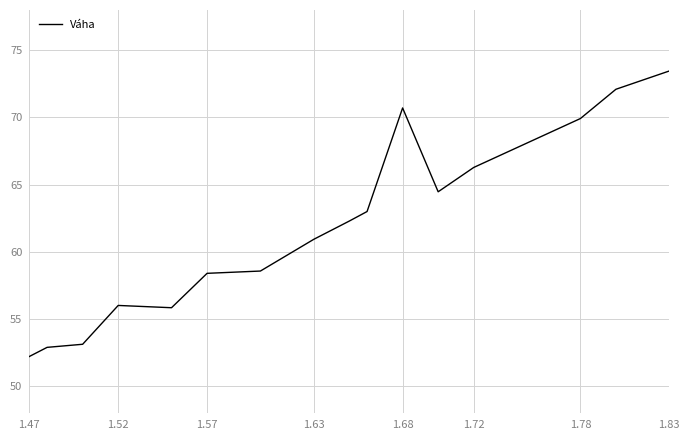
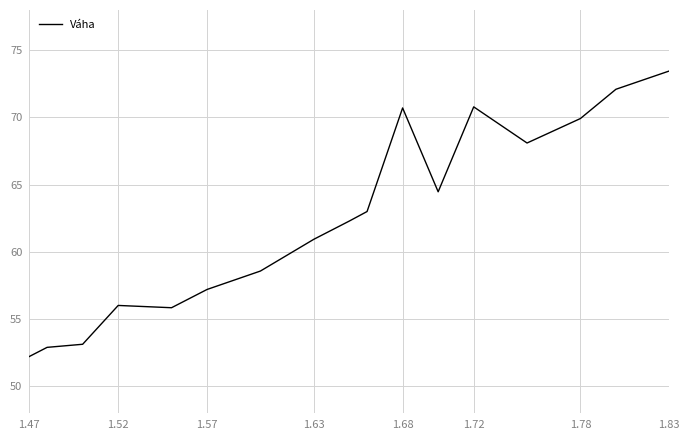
1.57: 58.4 -> 57.2
1.72: 66.3 -> 70.8
